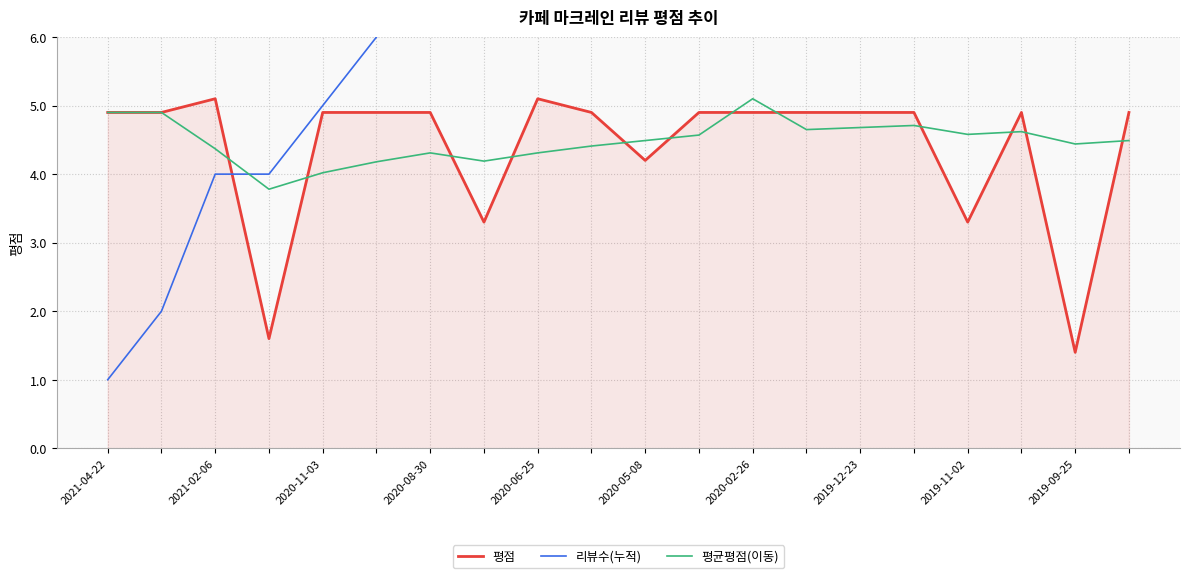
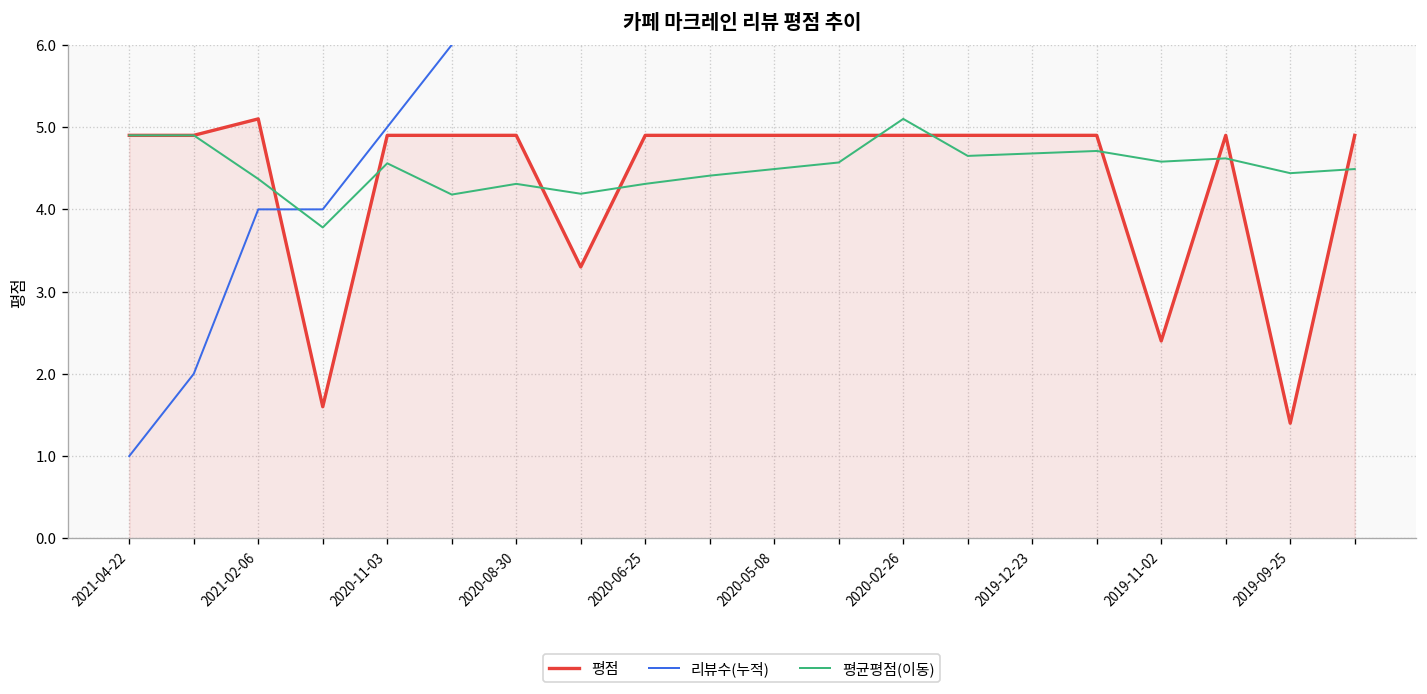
평균평점(이동), 2020-11-03: 4.0 -> 4.6
평점, 2020-06-25: 5.1 -> 4.9
평점, 2020-05-08: 4.2 -> 4.9
평점, 2019-11-02: 3.3 -> 2.4
